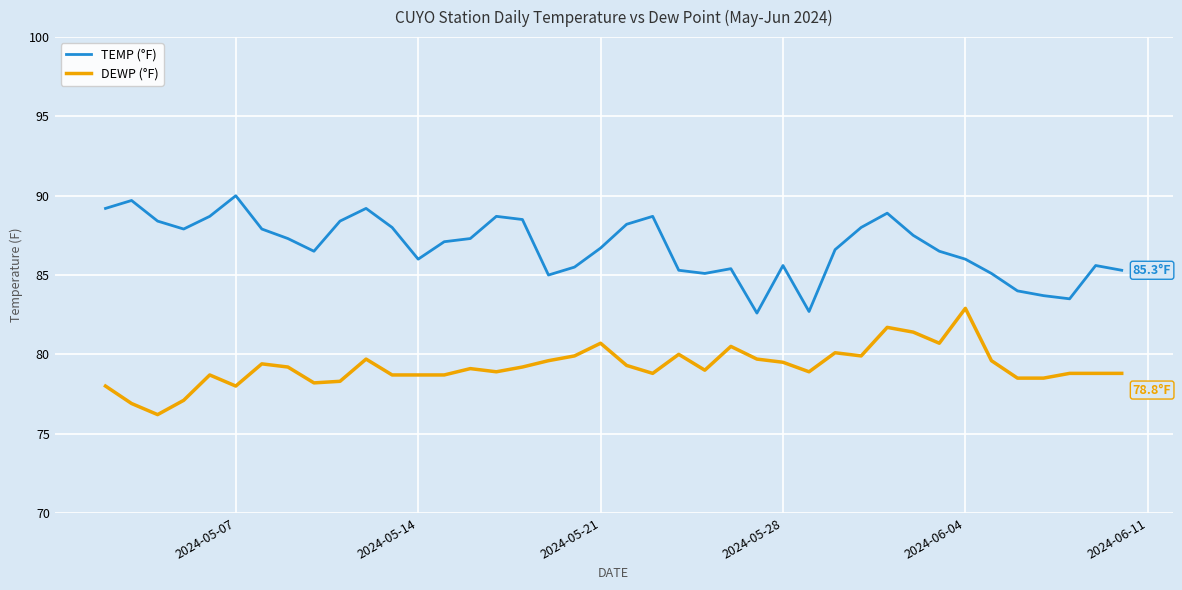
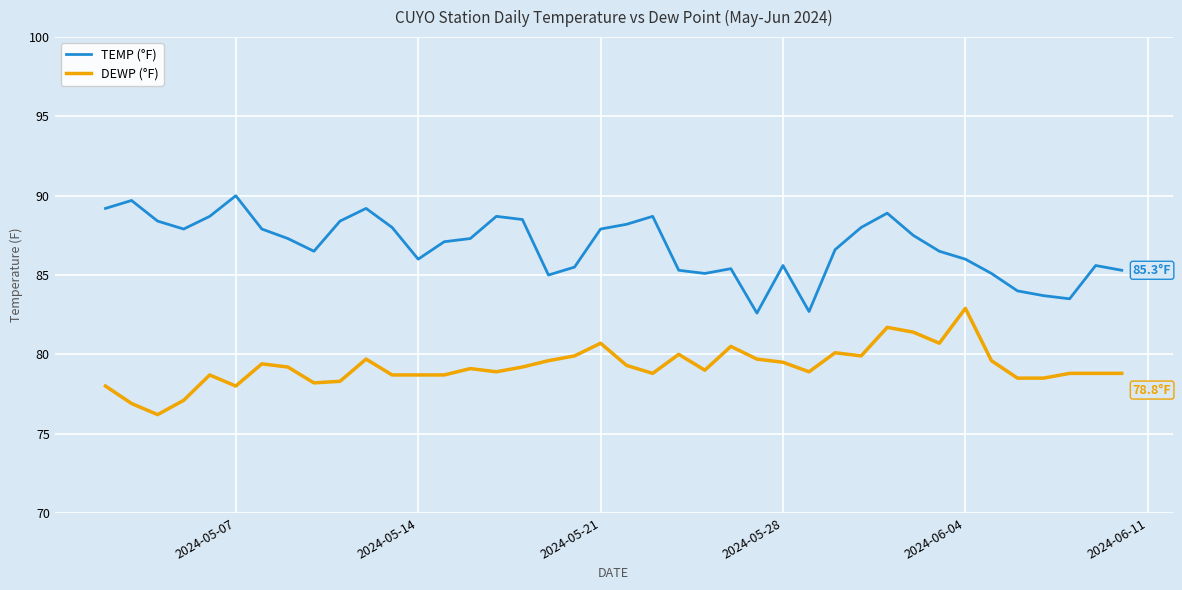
TEMP (°F), 2024-05-21: 86.7 -> 87.9
